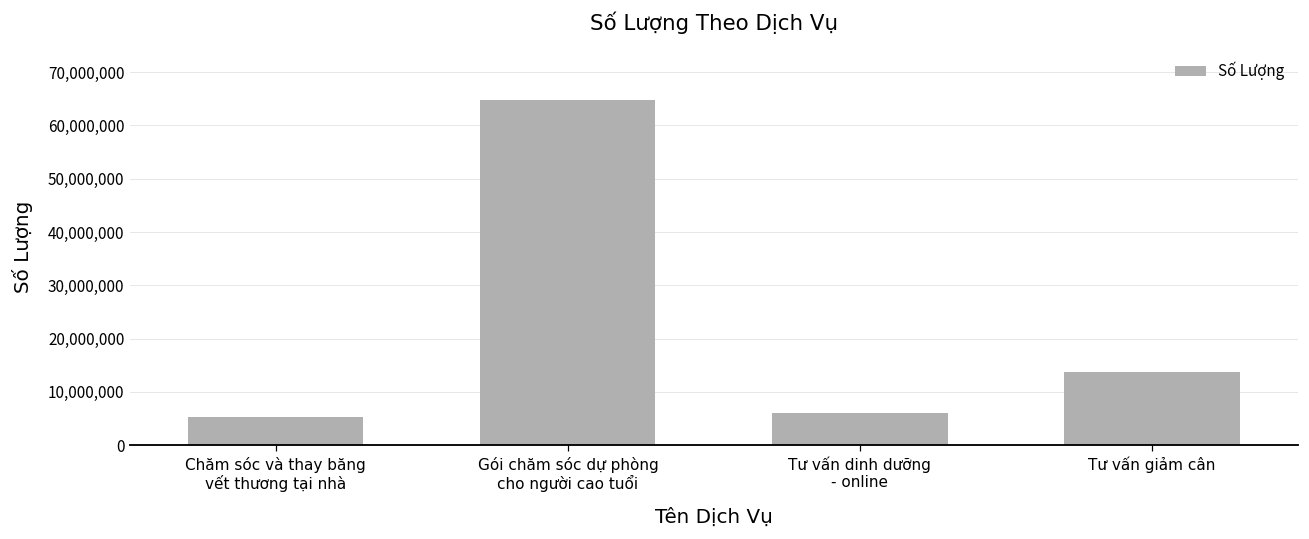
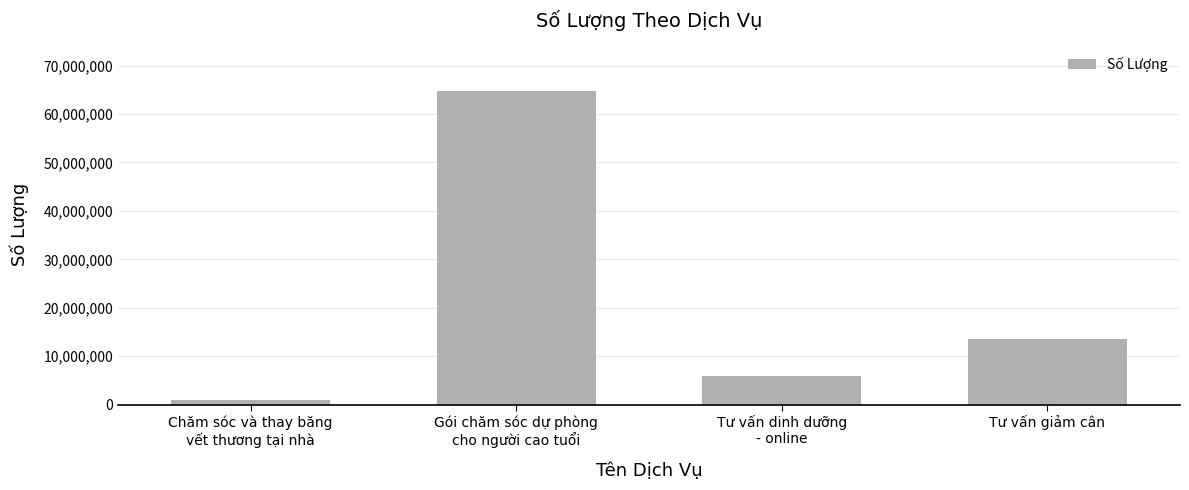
Chăm sóc và thay băng vết thương tại nhà: 5,000,000 -> 1,000,000
